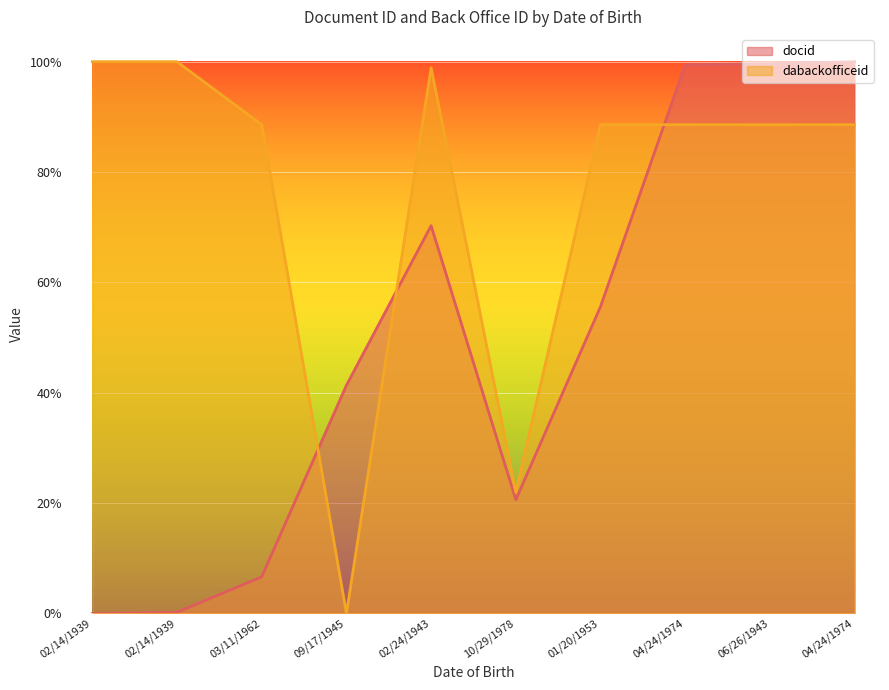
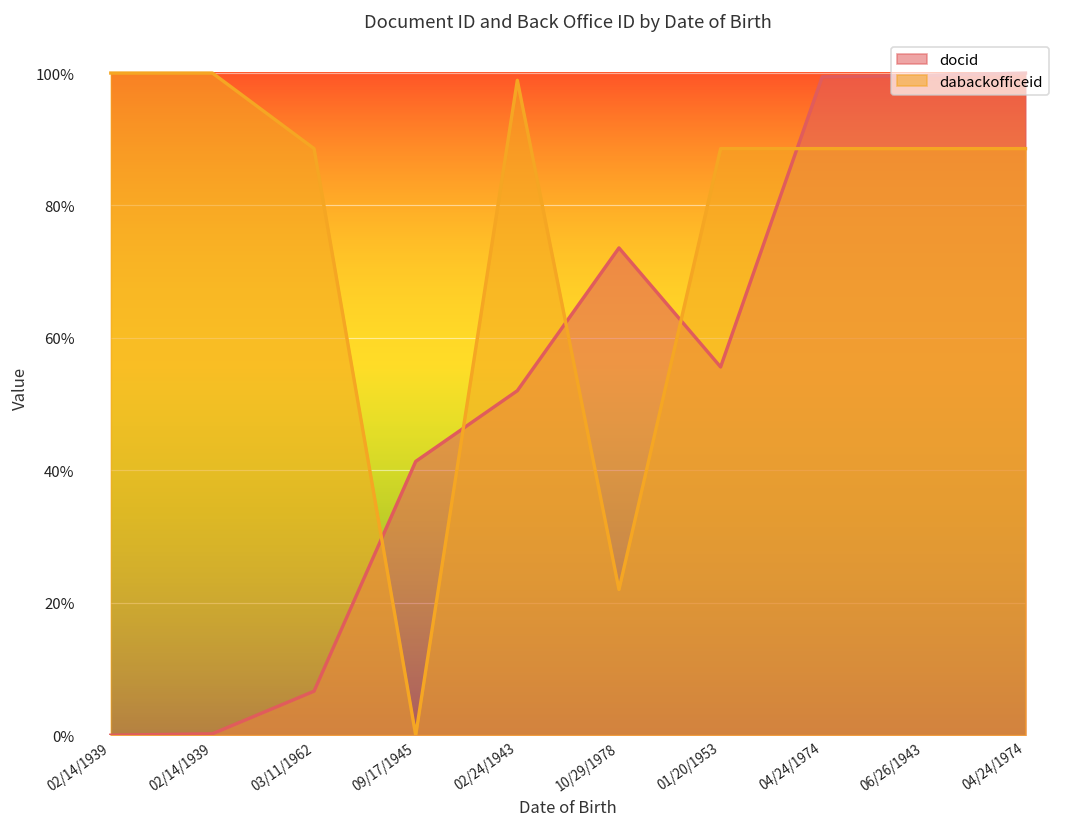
docid, 02/24/1943: 70% -> 52%
docid, 10/29/1978: 21% -> 74%
